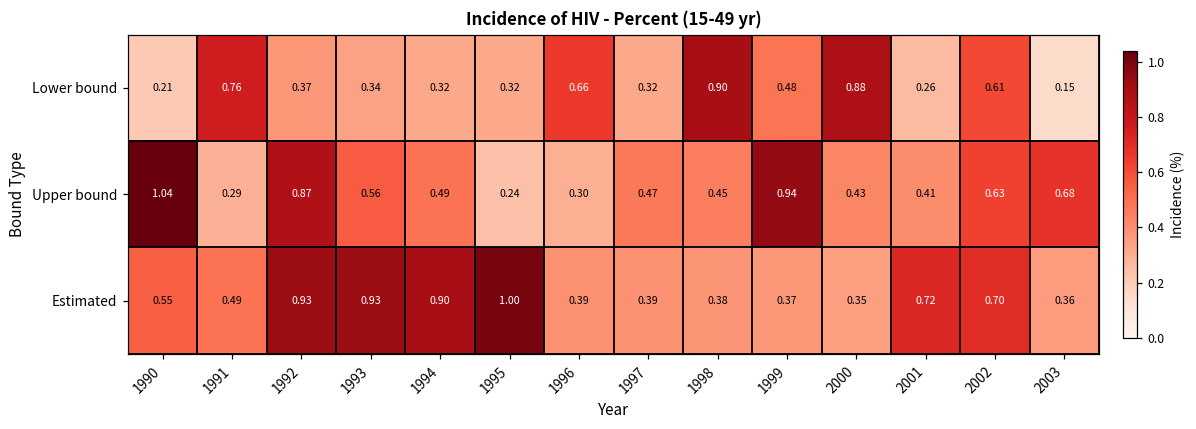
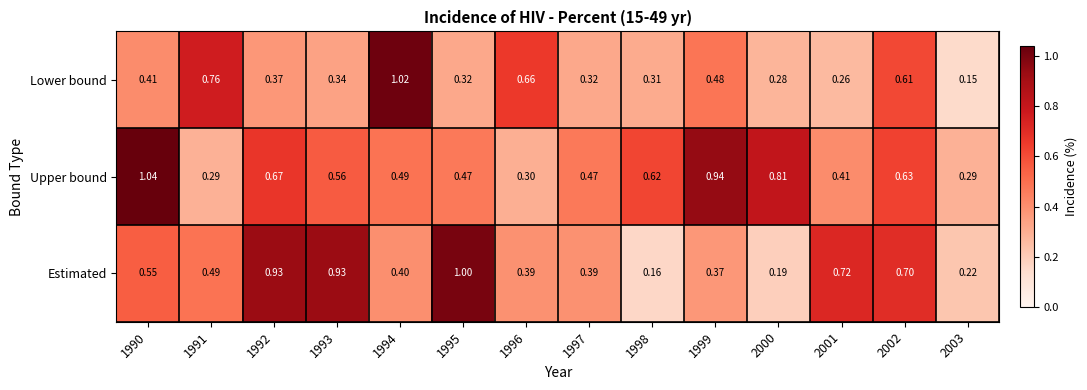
Lower bound, 1990: 0.21 -> 0.41
Lower bound, 1994: 0.32 -> 1.02
Lower bound, 1998: 0.90 -> 0.31
Lower bound, 2000: 0.88 -> 0.28
Upper bound, 1992: 0.87 -> 0.67
Upper bound, 1995: 0.24 -> 0.47
Upper bound, 1998: 0.45 -> 0.62
Upper bound, 2000: 0.43 -> 0.81
Upper bound, 2003: 0.68 -> 0.29
Estimated, 1994: 0.90 -> 0.40
Estimated, 1998: 0.38 -> 0.16
Estimated, 2000: 0.35 -> 0.19
Estimated, 2003: 0.36 -> 0.22
